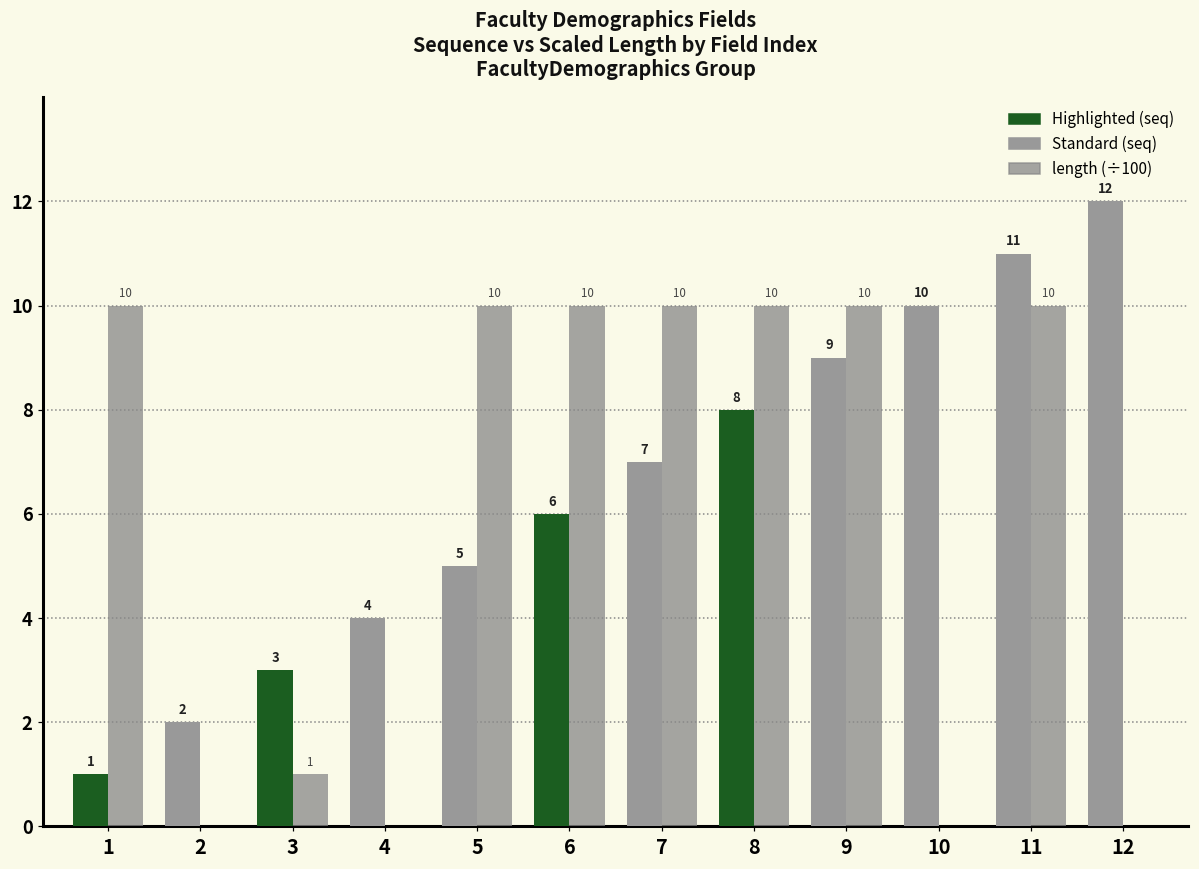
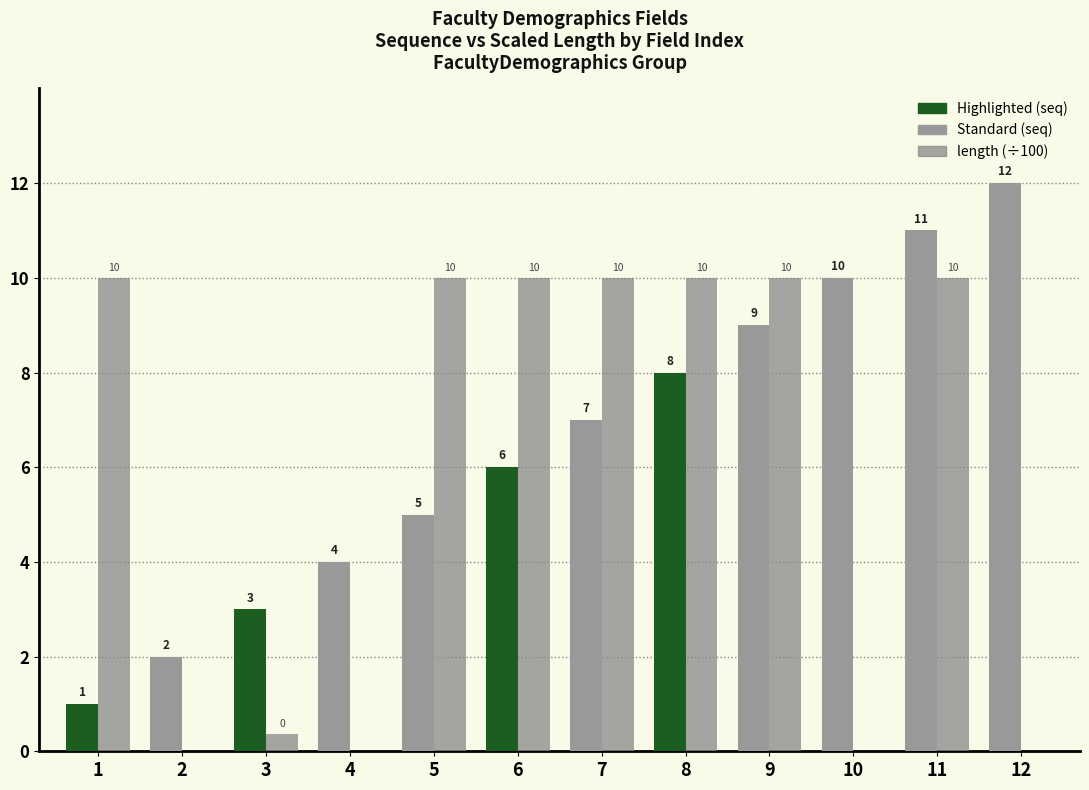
length (÷100), 3: 1 -> 0
